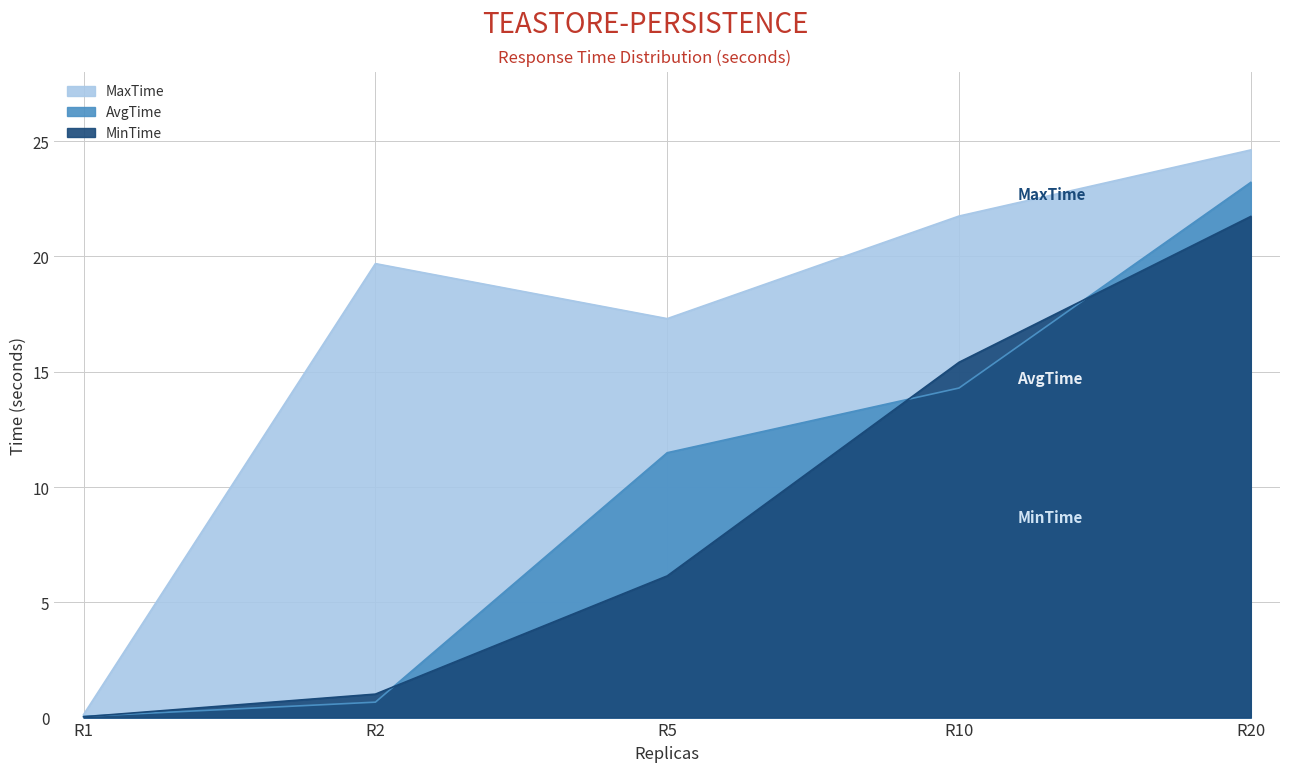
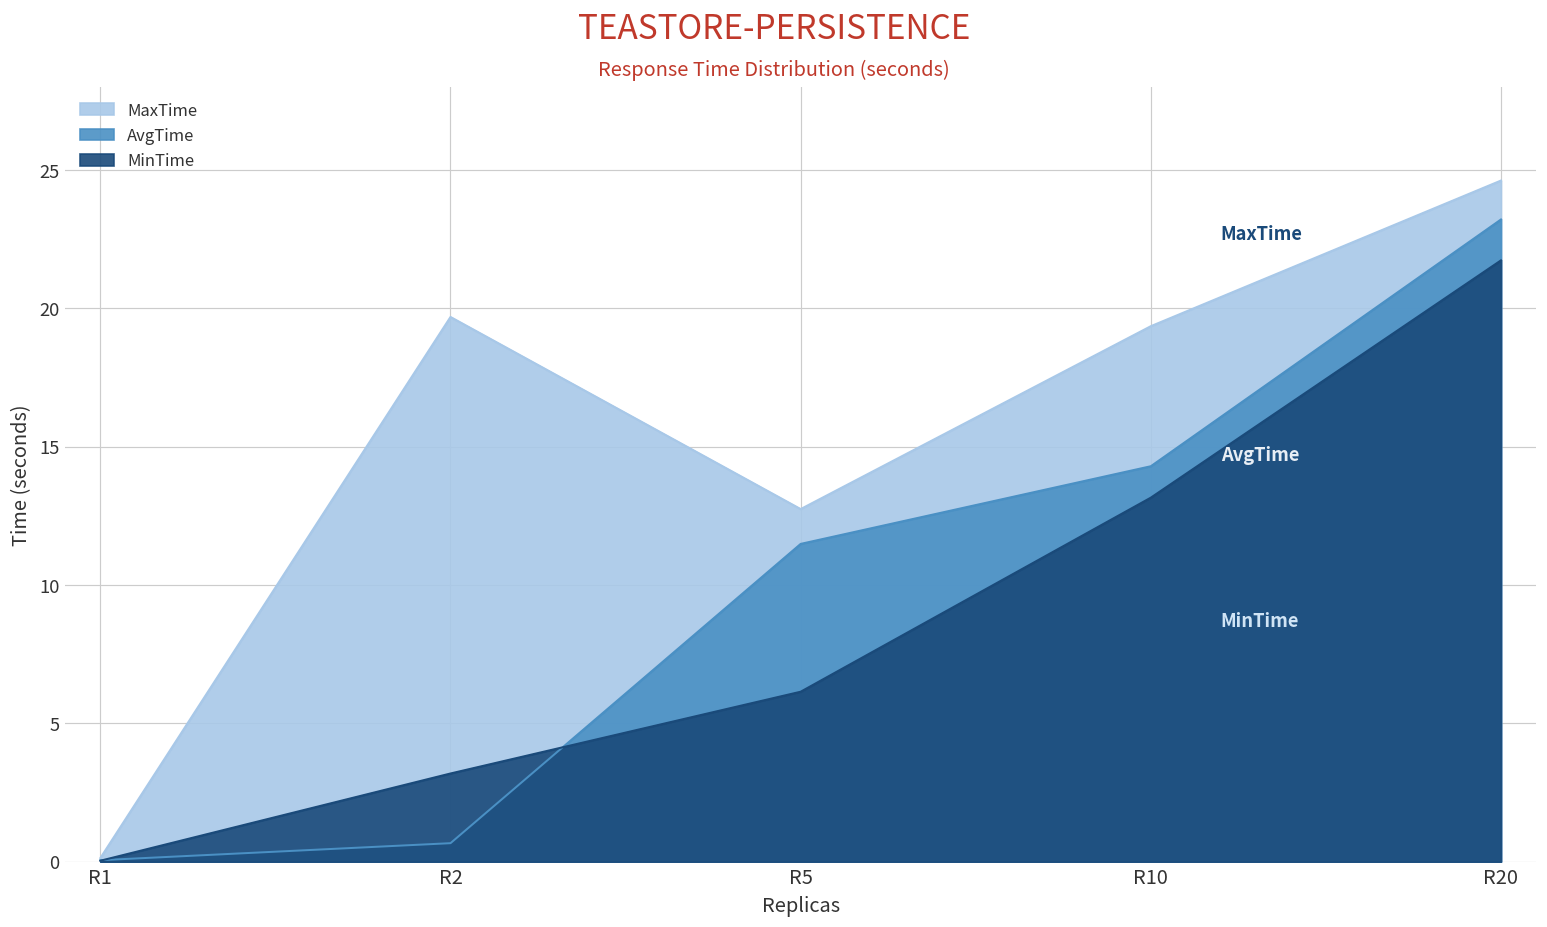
MinTime, R2: 1.0 -> 3.2
MaxTime, R5: 17.3 -> 12.7
MaxTime, R10: 21.8 -> 19.4
MinTime, R10: 15.4 -> 13.2
